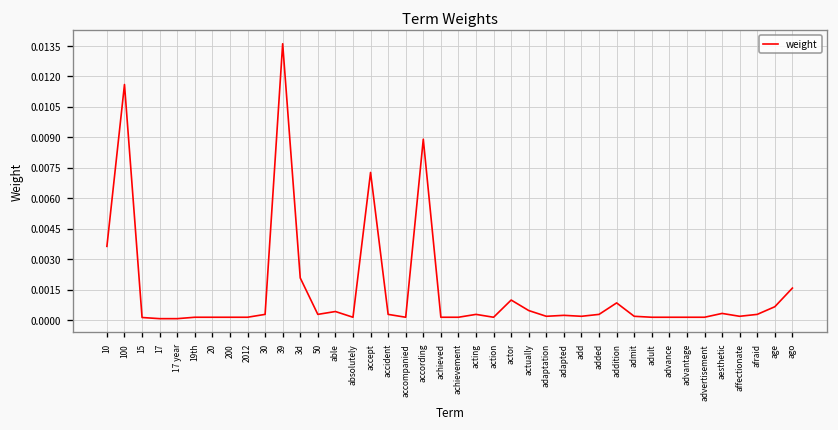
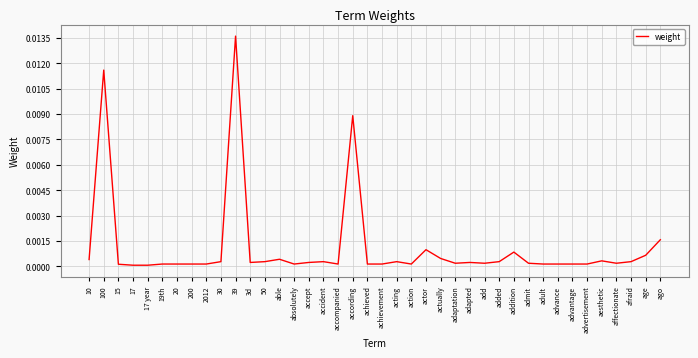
10: 0.0036 -> 0.0004
3d: 0.0021 -> 0.0002
accept: 0.0073 -> 0.0002
